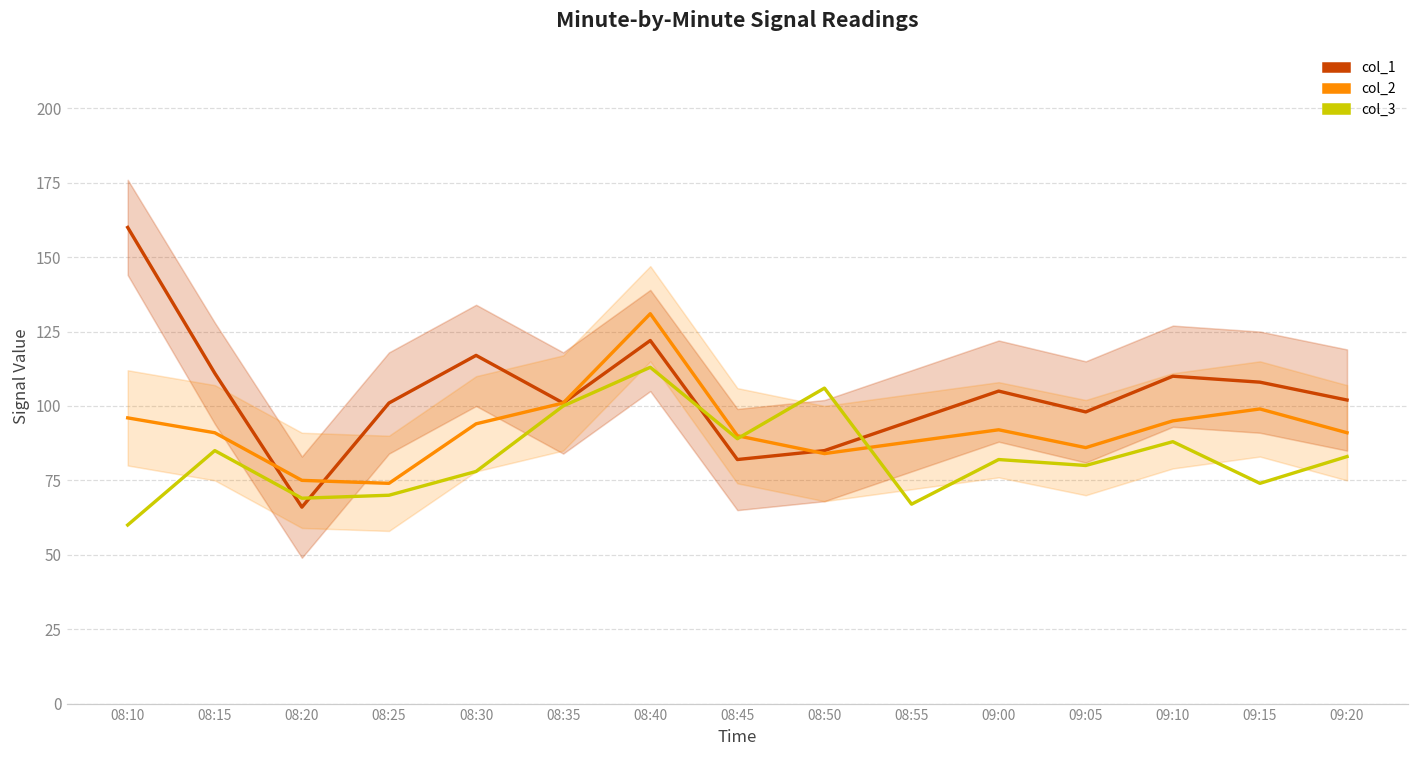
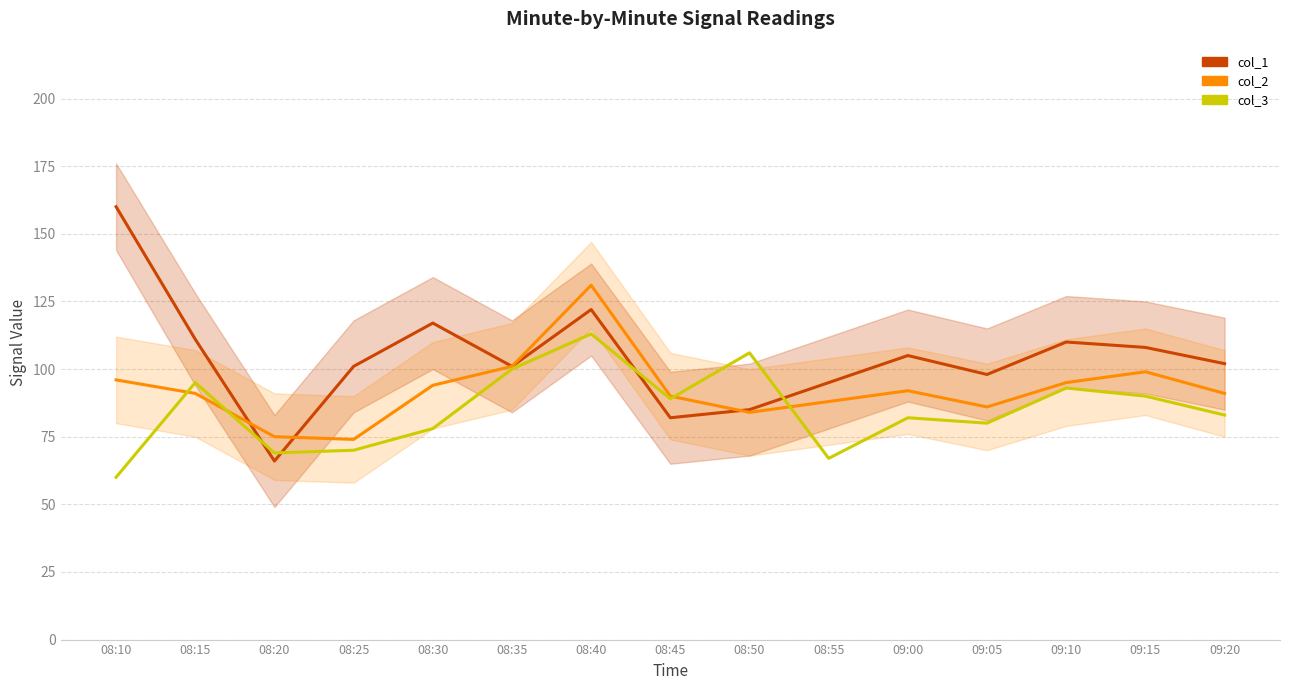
col_3, 08:15: 85 -> 95
col_3, 09:10: 88 -> 93
col_3, 09:15: 74 -> 90
